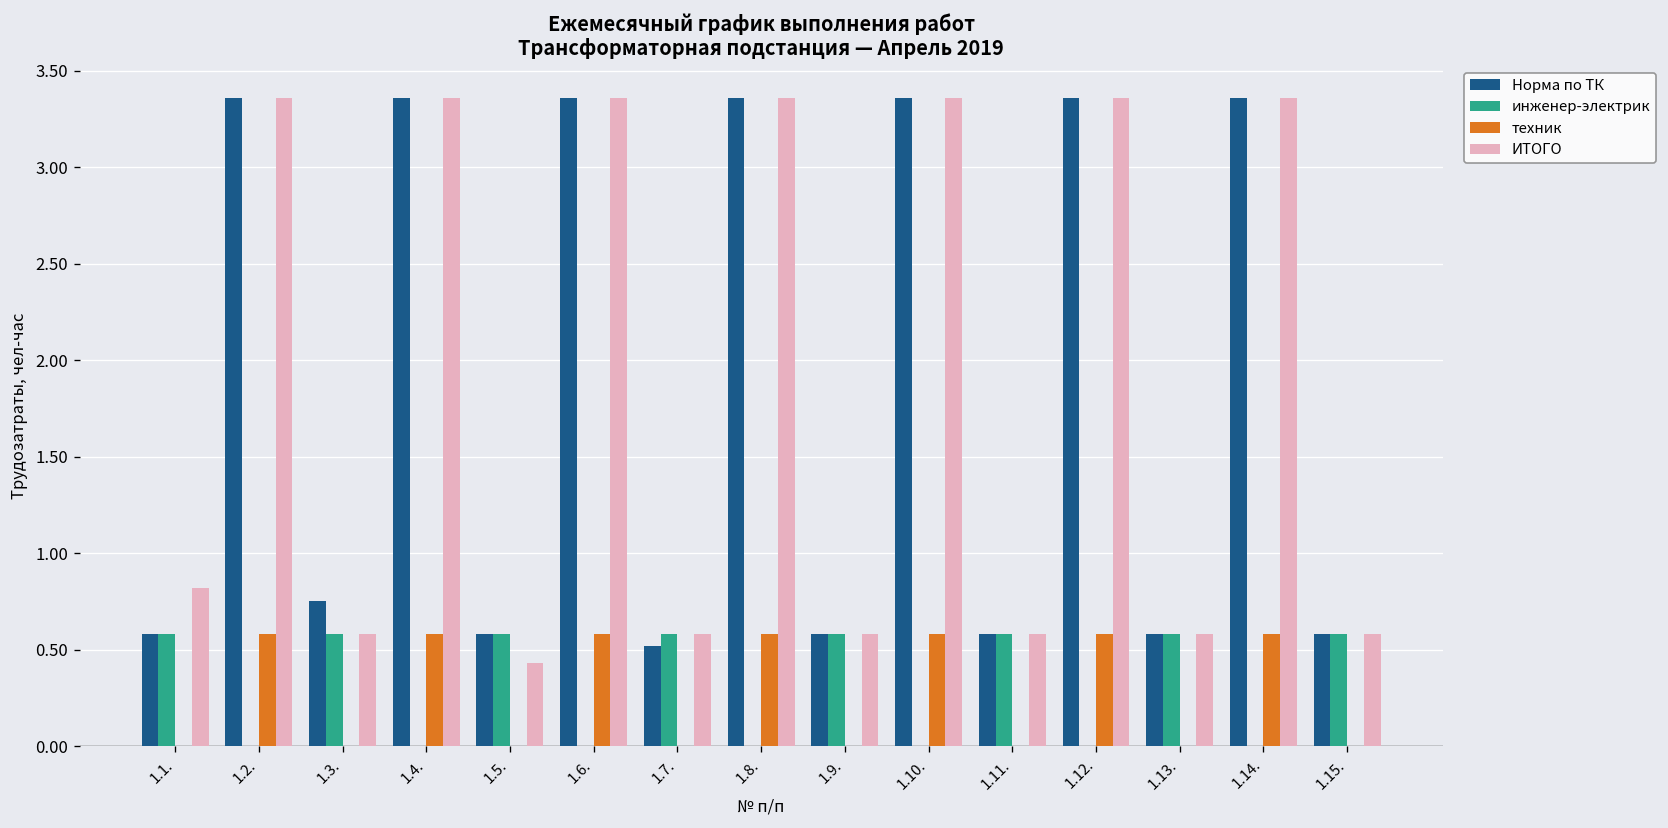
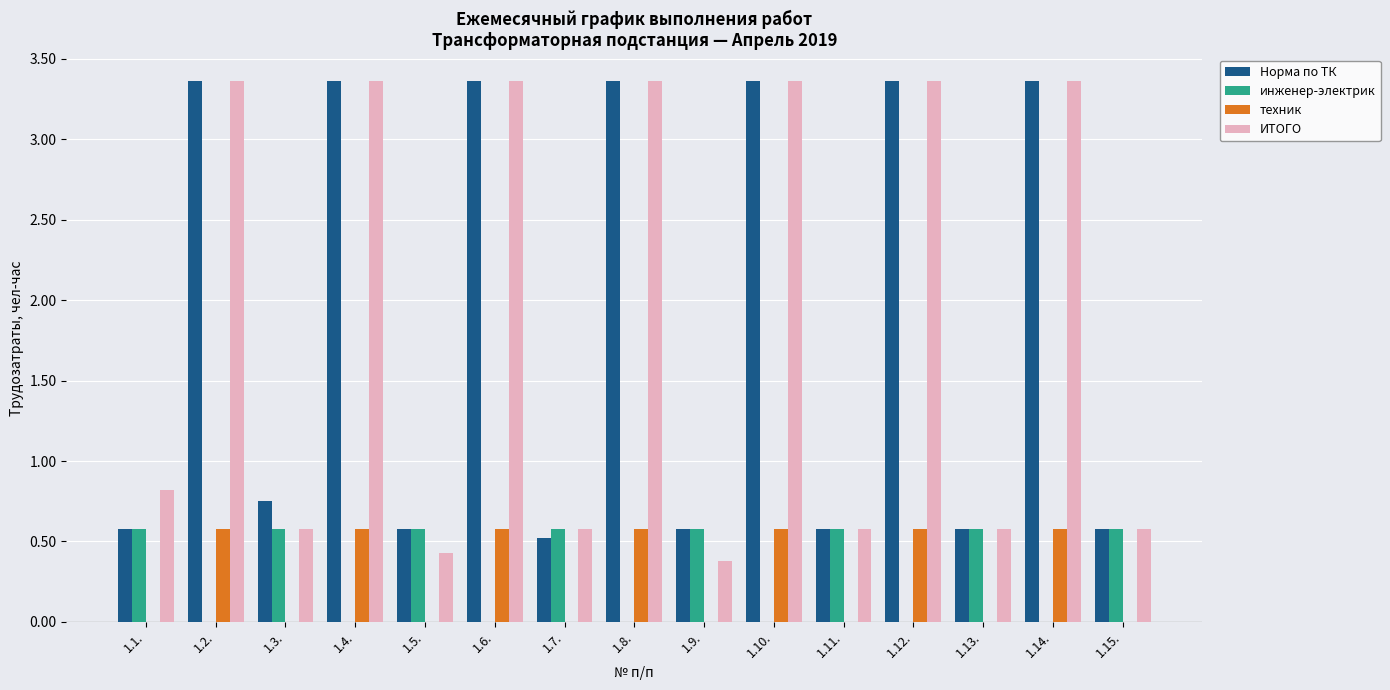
ИТОГО, 1.9.: 0.58 -> 0.38
